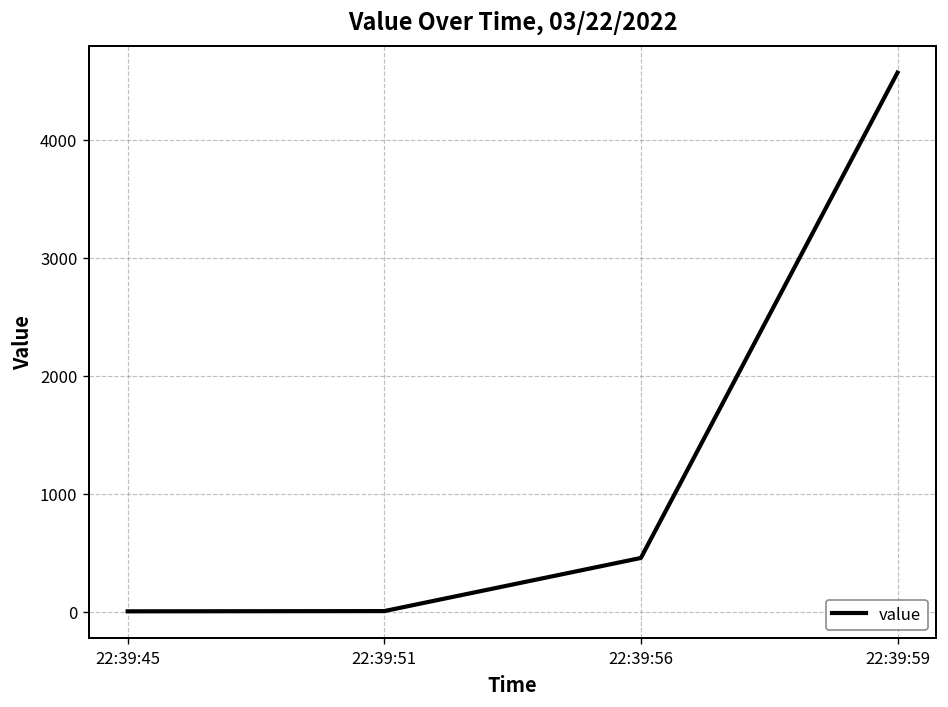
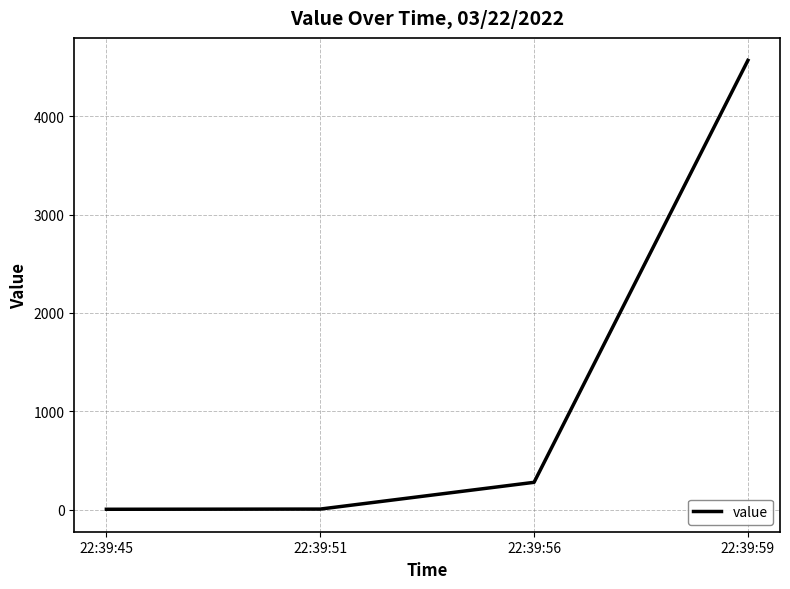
22:39:56: 500 -> 300
